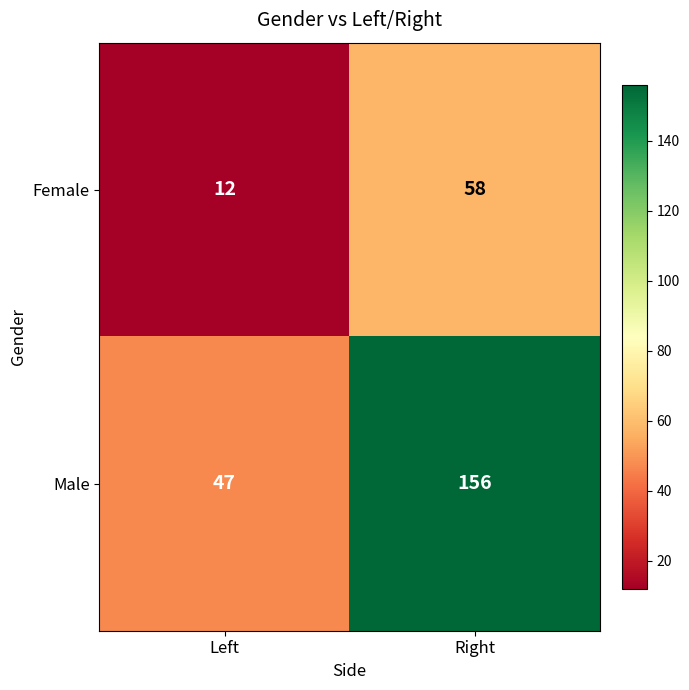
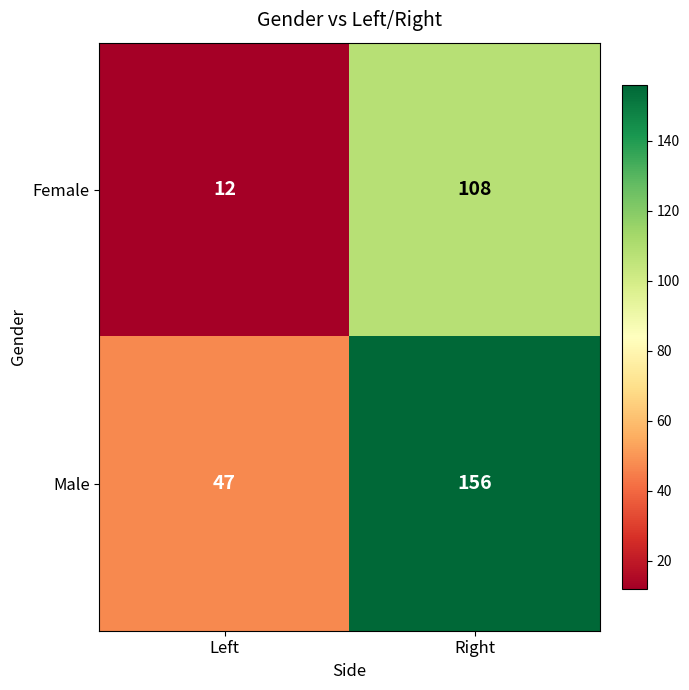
Female, Right: 58 -> 108
